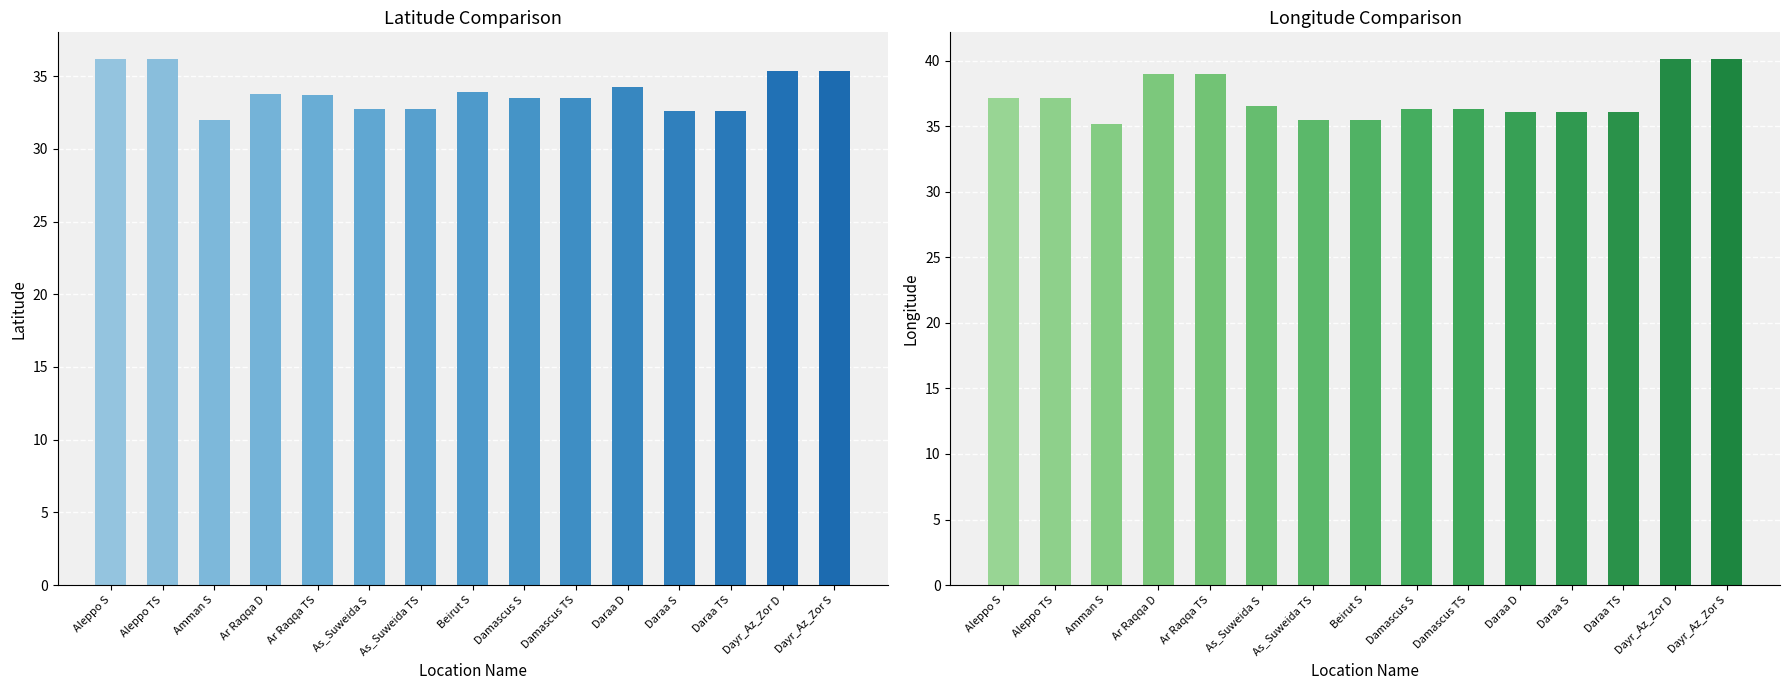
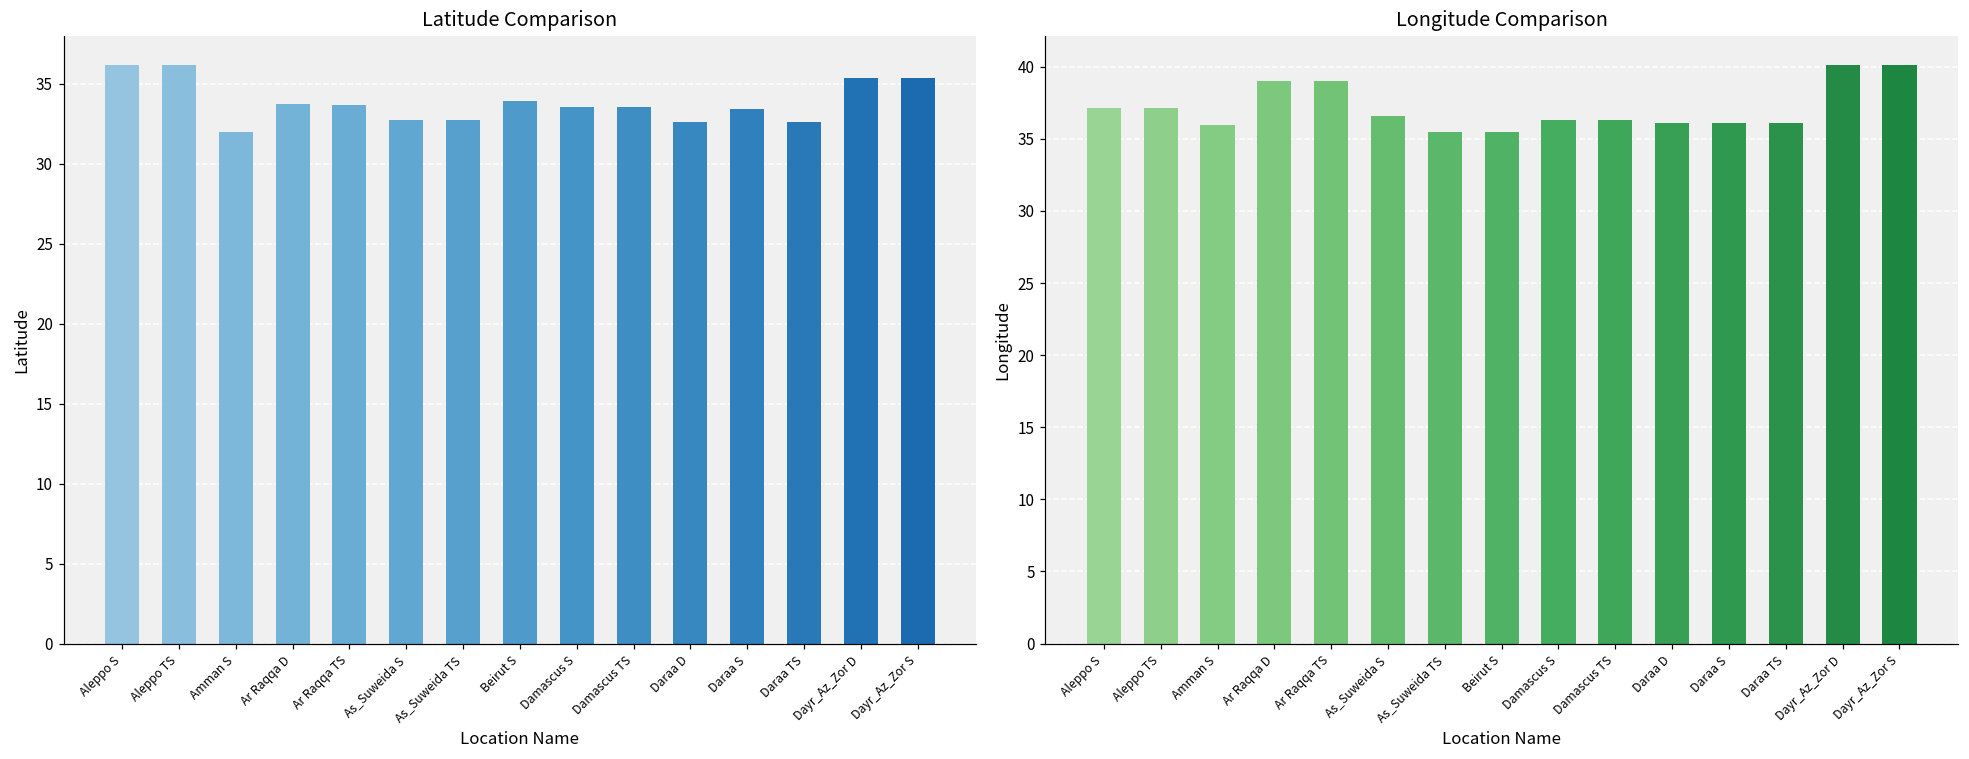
Latitude Comparison, Daraa D: 34.3 -> 32.6
Latitude Comparison, Daraa S: 32.6 -> 33.4
Longitude Comparison, Amman S: 35.2 -> 35.9
